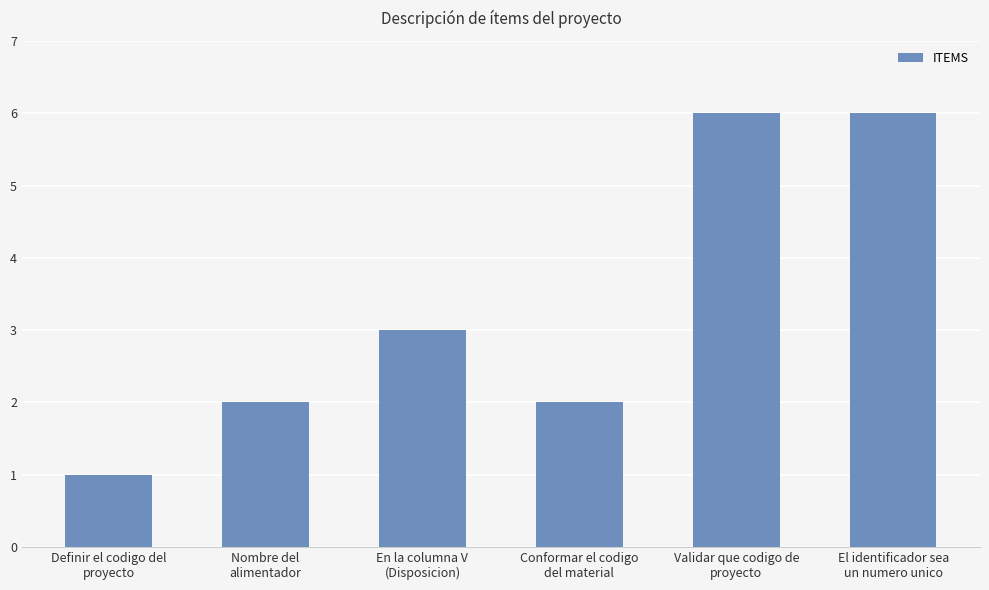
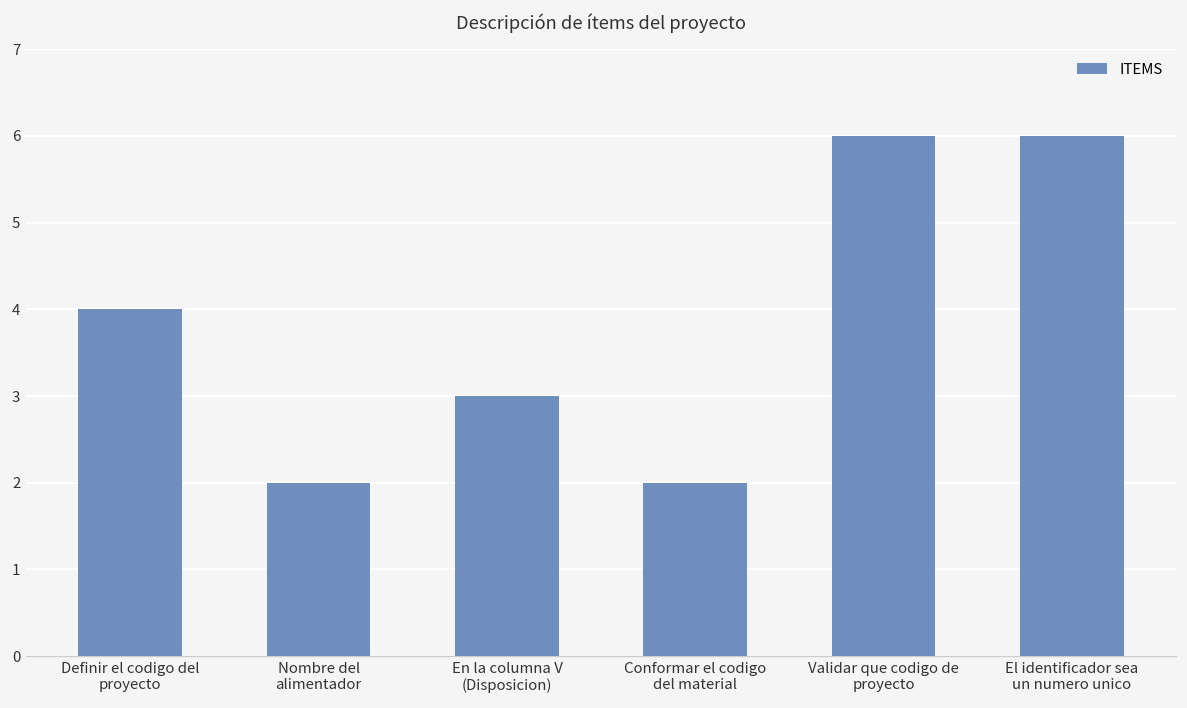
Definir el codigo del proyecto: 1 -> 4
